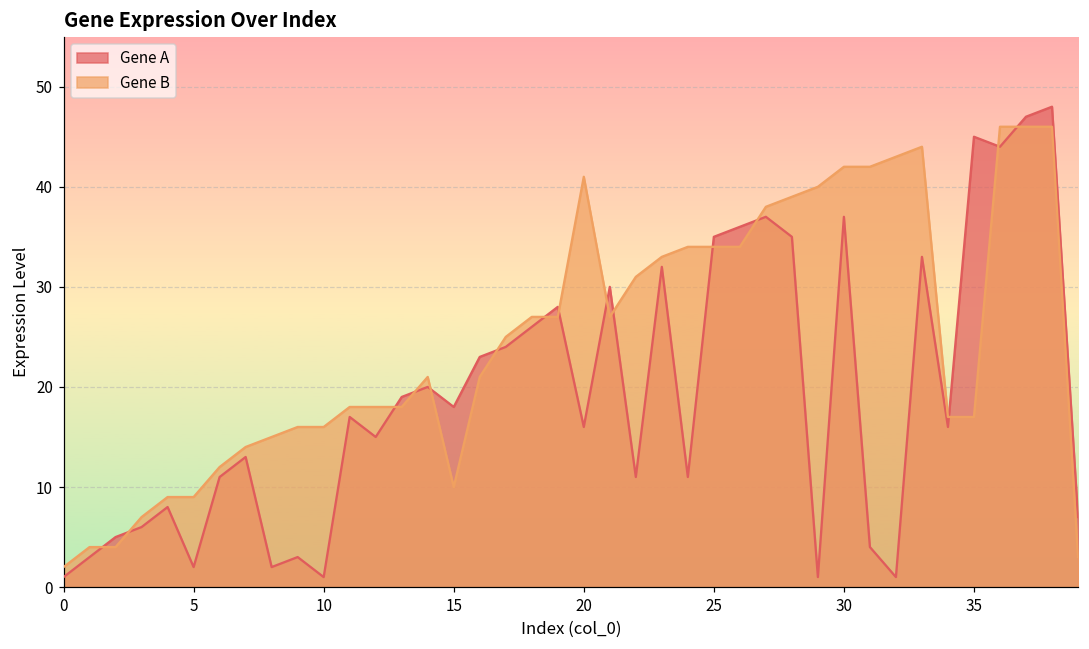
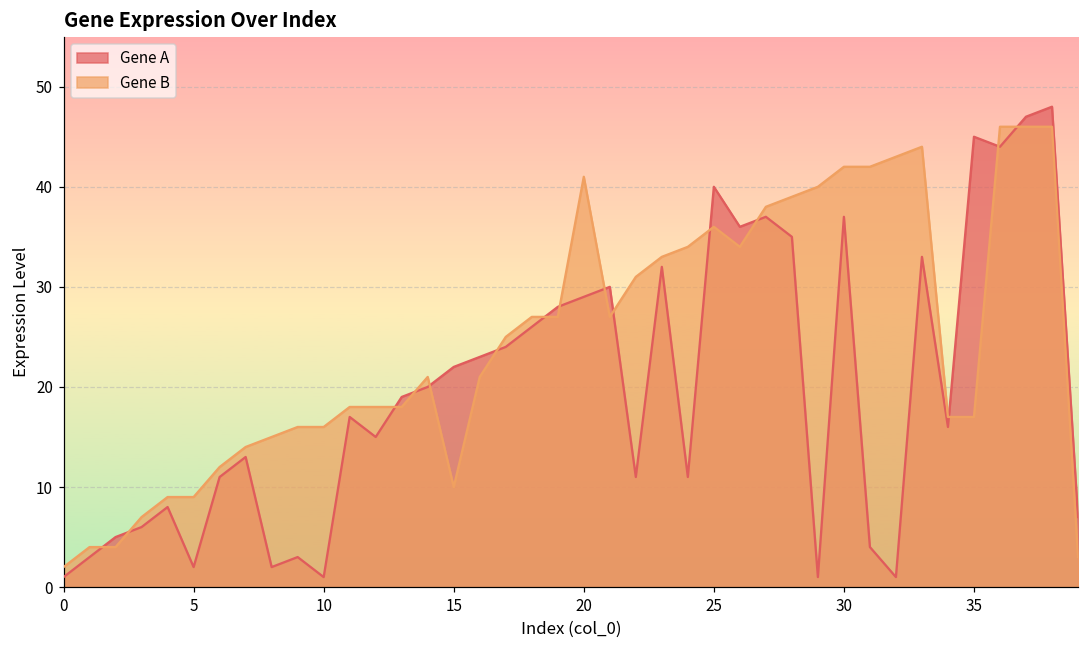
Gene A, 15: 18 -> 22
Gene A, 20: 16 -> 29
Gene A, 25: 35 -> 40
Gene B, 25: 34 -> 36
